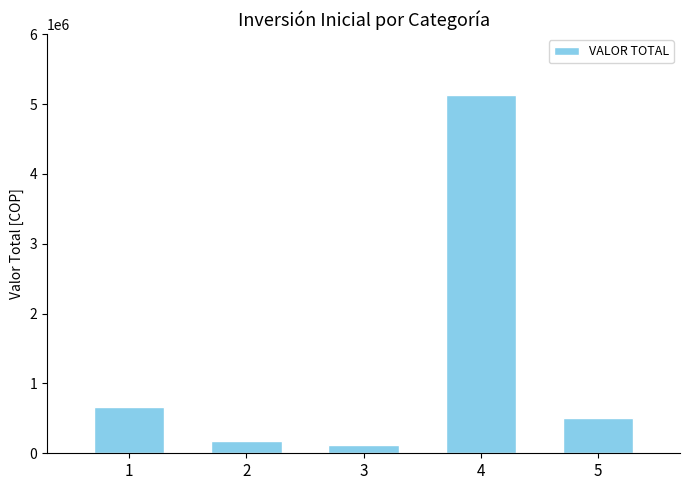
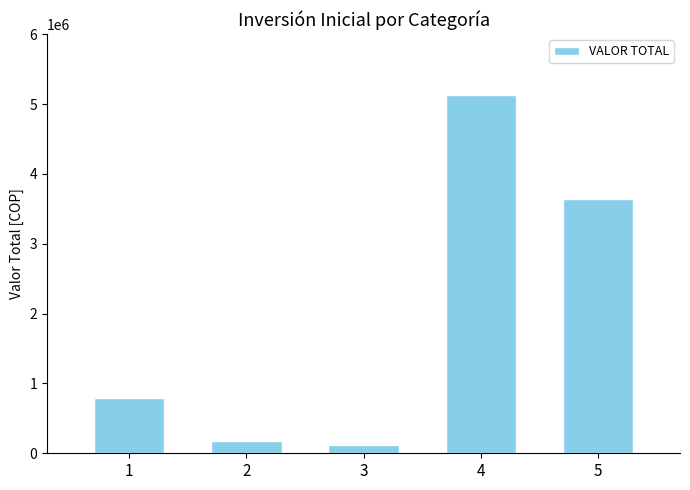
1: 700000 -> 800000
5: 500000 -> 3600000
